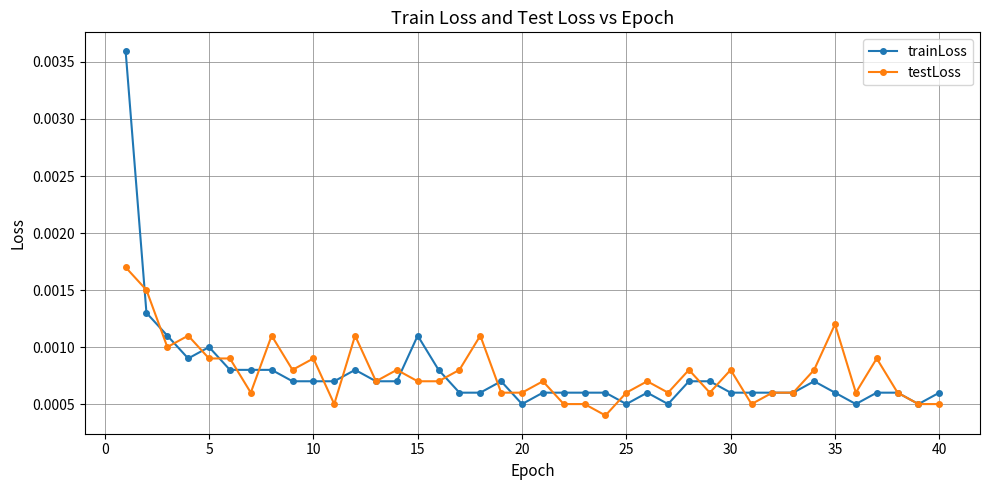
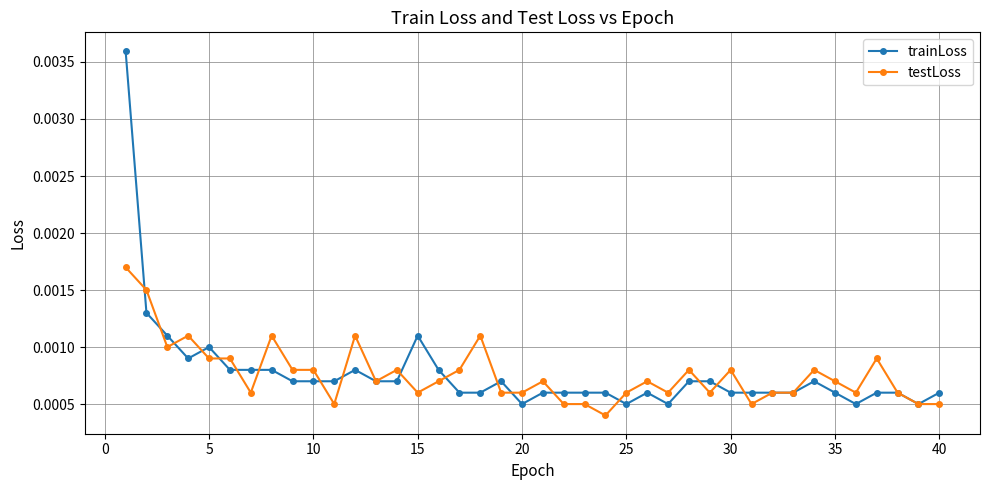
testLoss, 10: 0.0009 -> 0.0008
testLoss, 15: 0.0007 -> 0.0006
testLoss, 35: 0.0012 -> 0.0007
